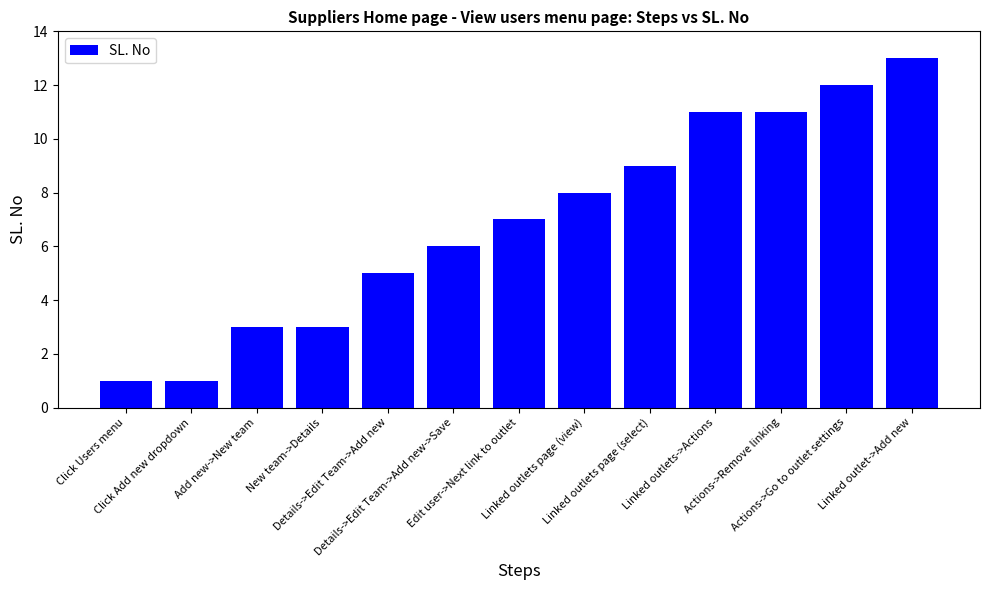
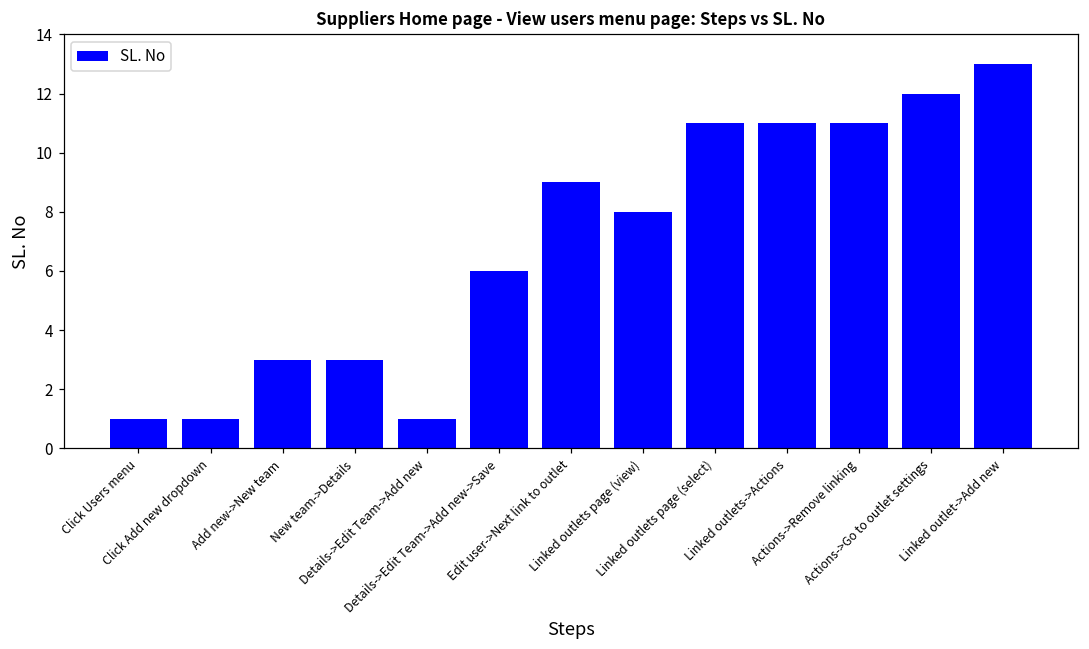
Details->Edit Team->Add new: 5 -> 1
Edit user->Next link to outlet: 7 -> 9
Linked outlets page (select): 9 -> 11
